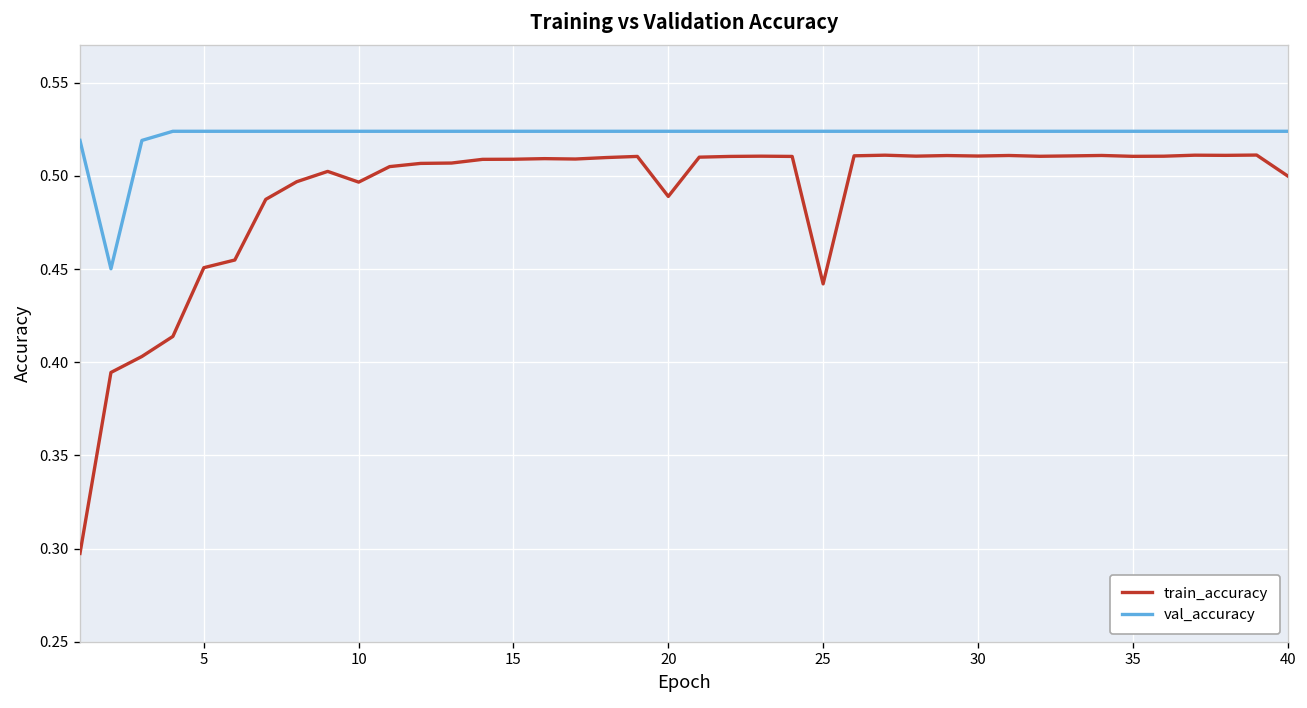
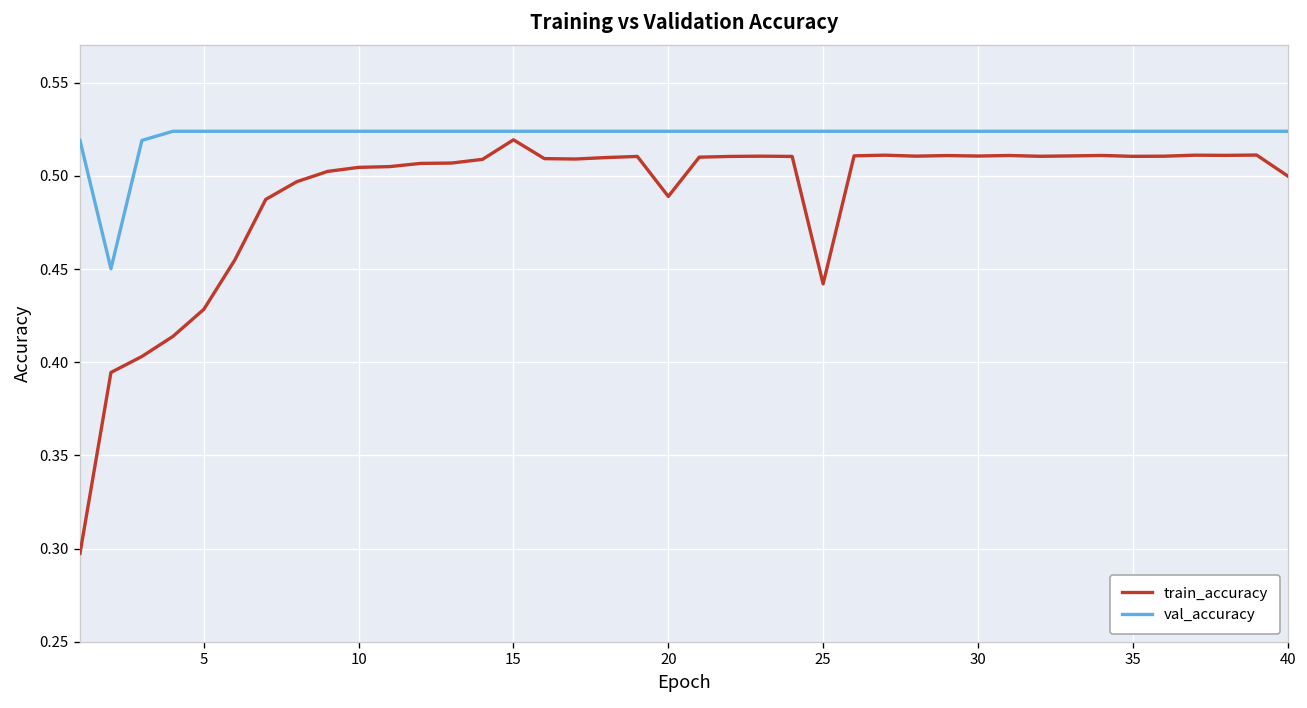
train_accuracy, 5: 0.451 -> 0.428
train_accuracy, 10: 0.497 -> 0.505
train_accuracy, 15: 0.509 -> 0.519
